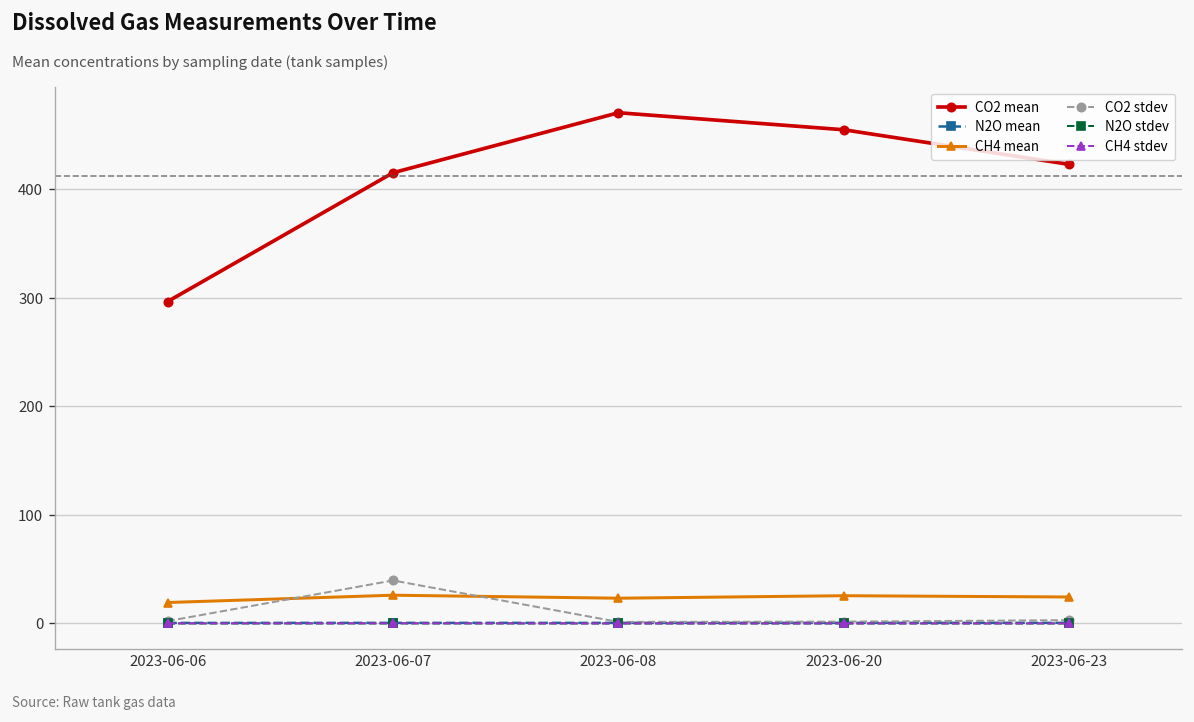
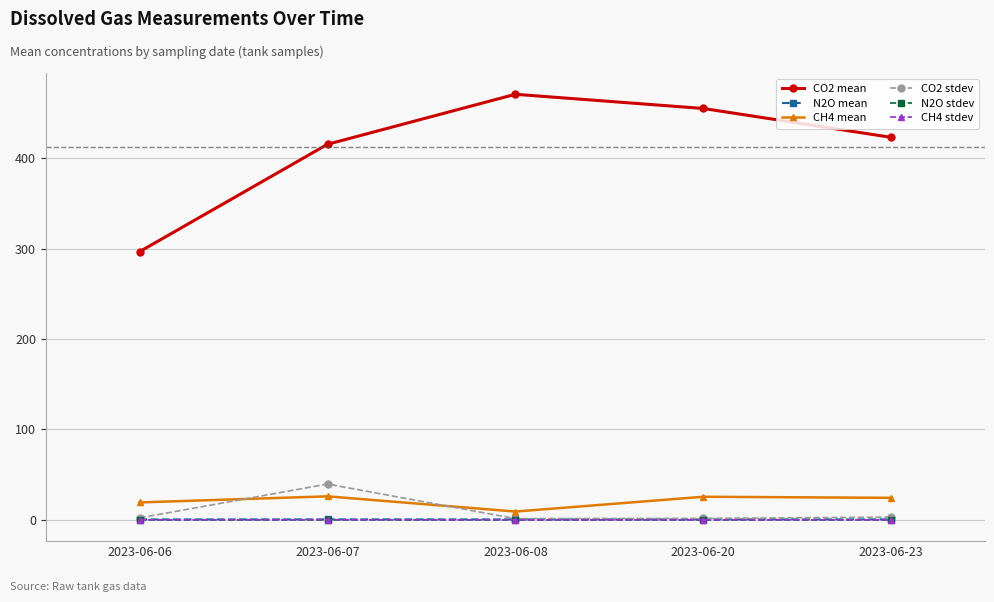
CH4 mean, 2023-06-08: 20 -> 10
